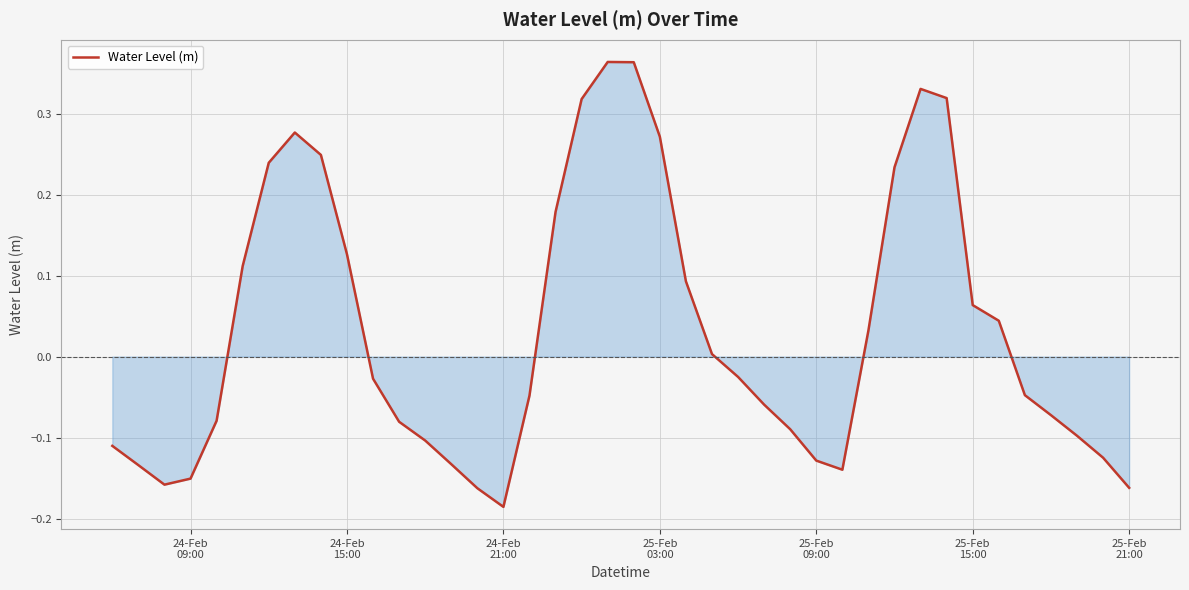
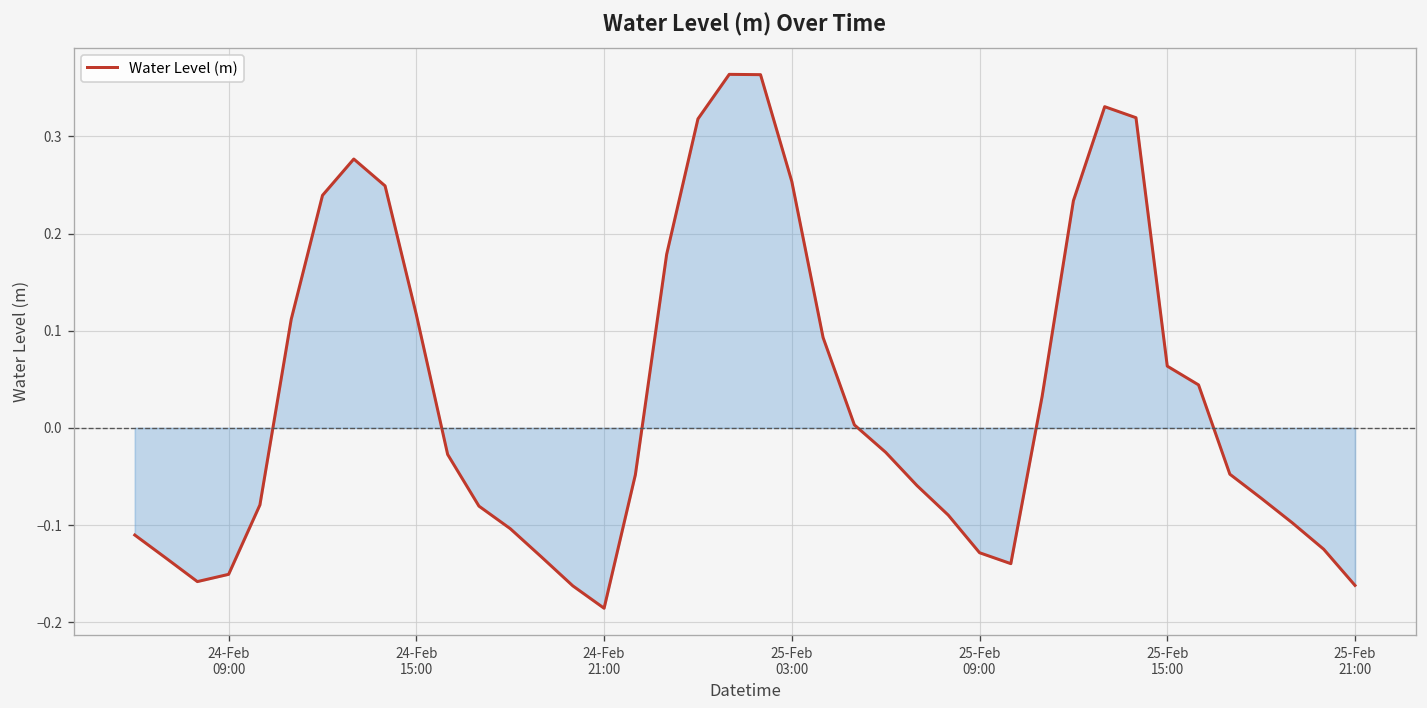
Water Level (m), 24-Feb 15:00: 0.13 -> 0.12
Water Level (m), 25-Feb 03:00: 0.27 -> 0.25
